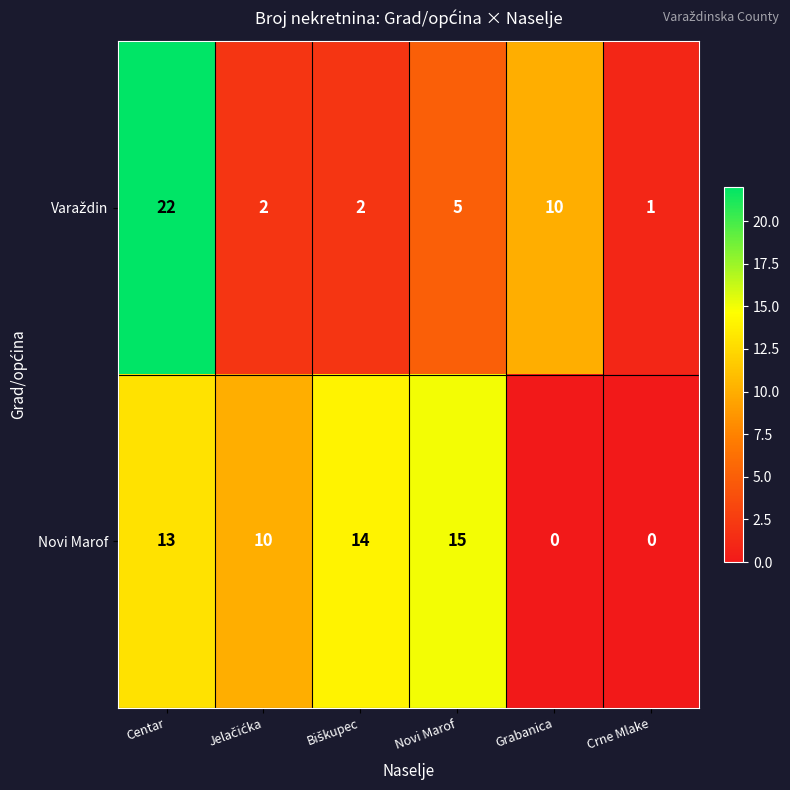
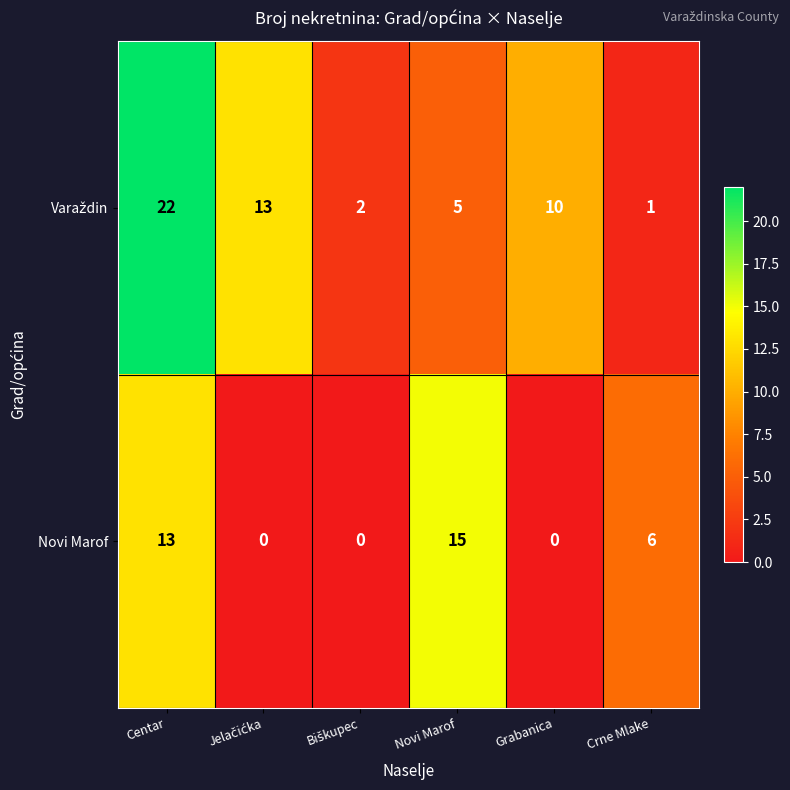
Varaždin, Jelačićka: 2 -> 13
Novi Marof, Jelačićka: 10 -> 0
Novi Marof, Biškupec: 14 -> 0
Novi Marof, Crne Mlake: 0 -> 6
